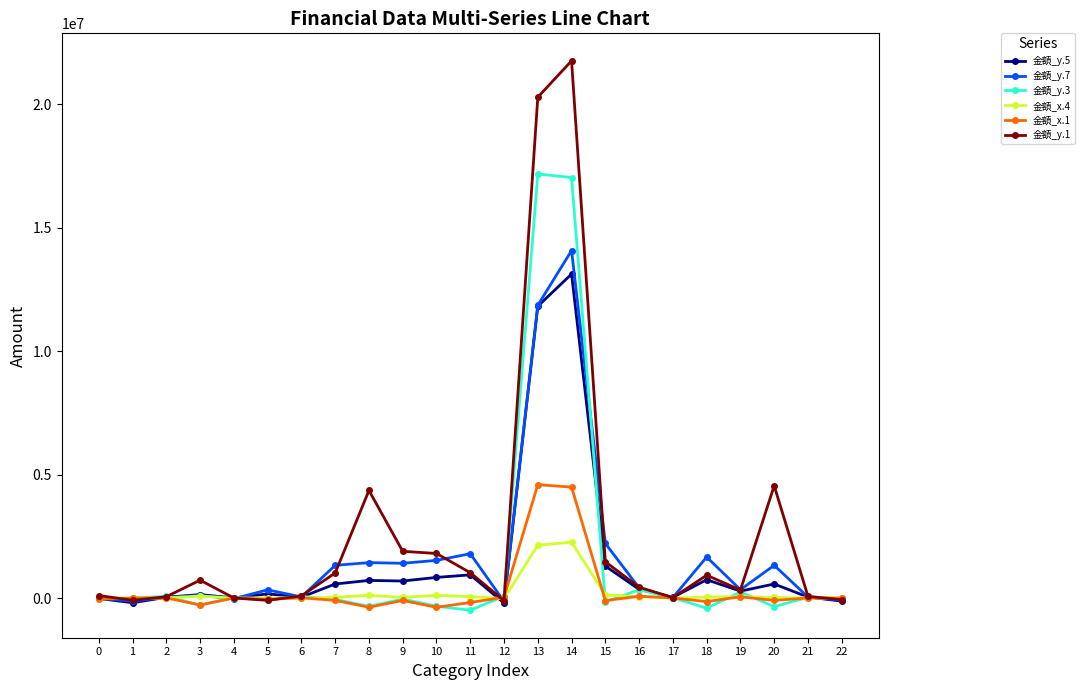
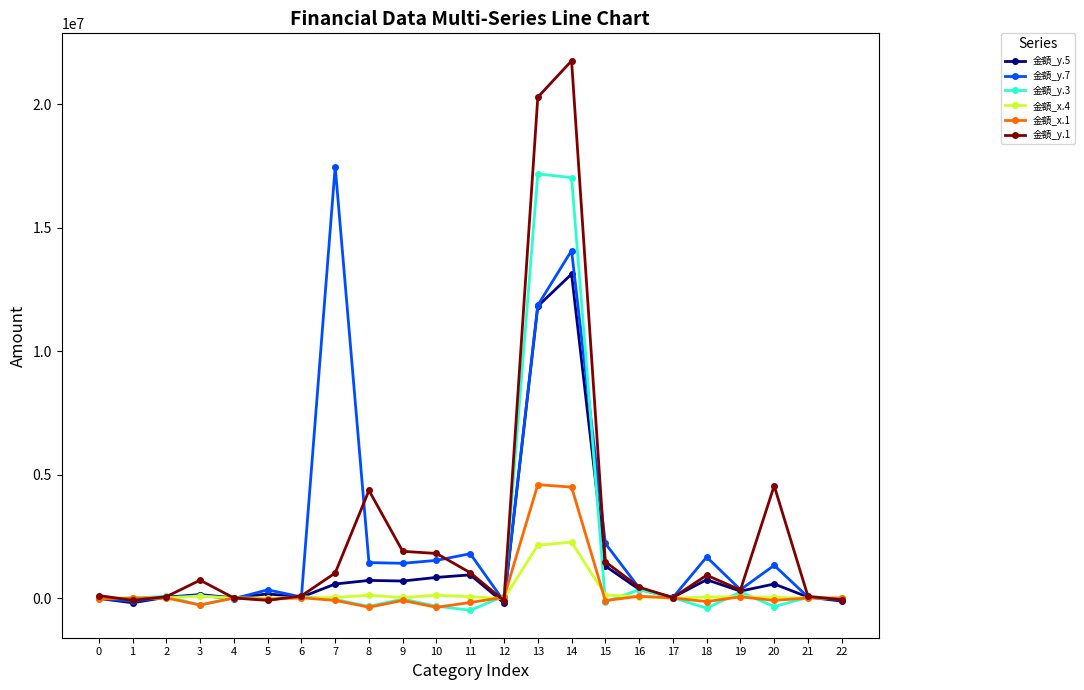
金額_y.7, 7: 1300000 -> 17500000
